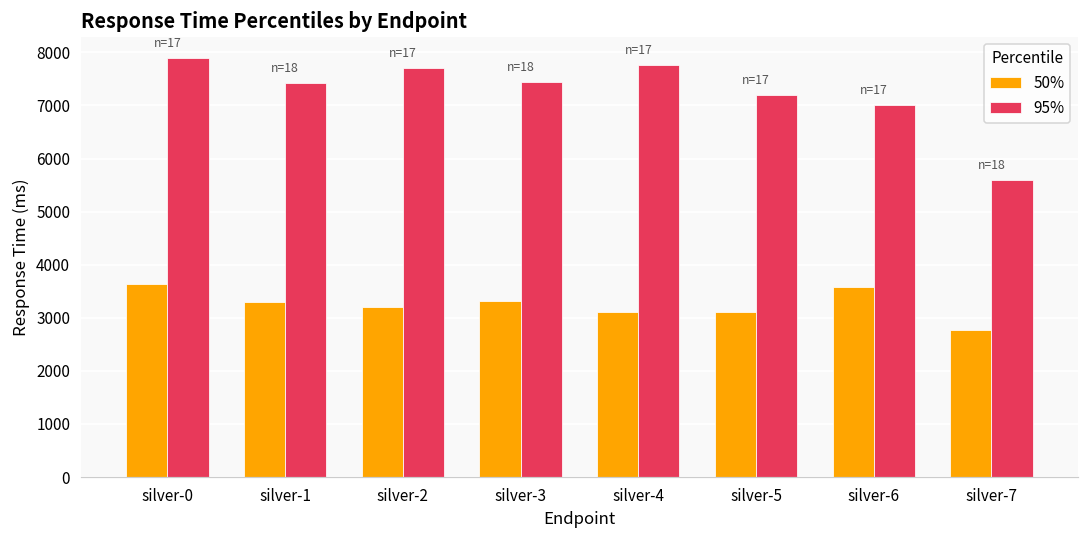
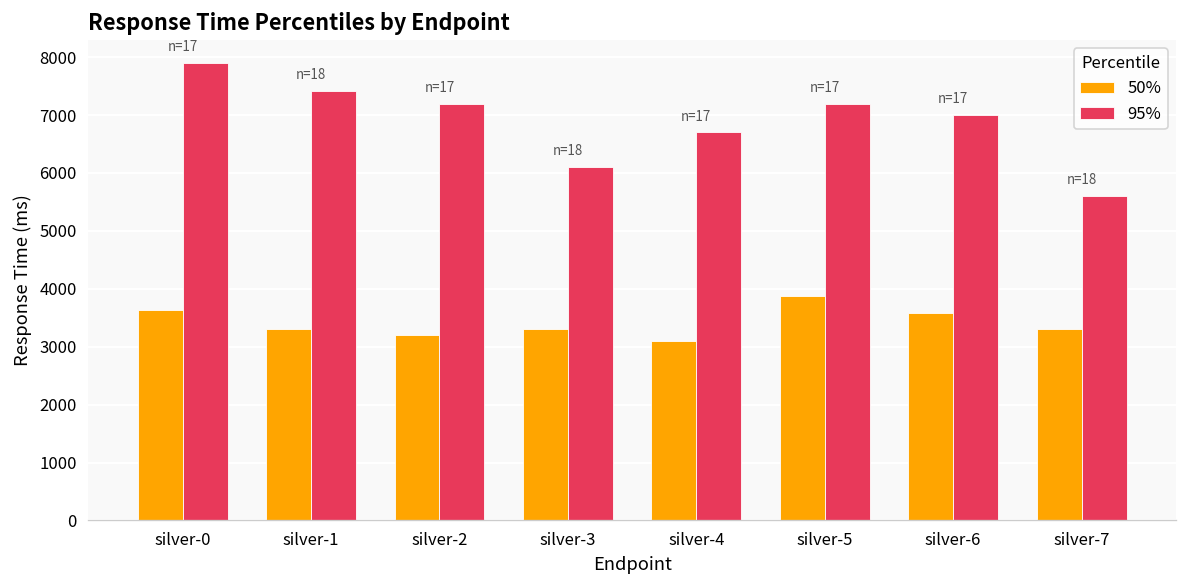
95%, silver-2: 7700 -> 7200
95%, silver-3: 7400 -> 6100
95%, silver-4: 7800 -> 6700
50%, silver-5: 3100 -> 3900
50%, silver-7: 2800 -> 3300
